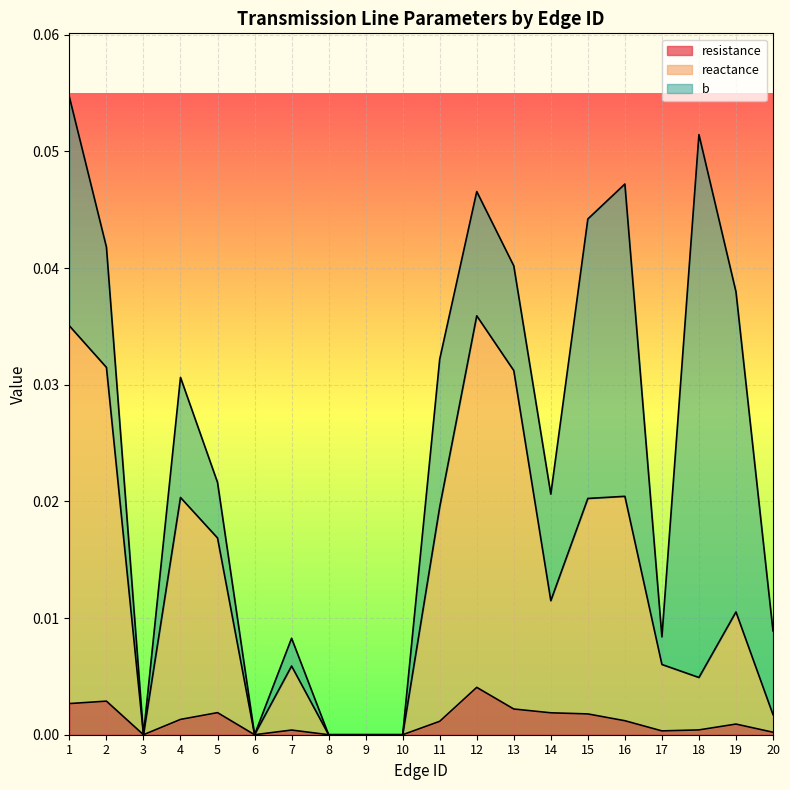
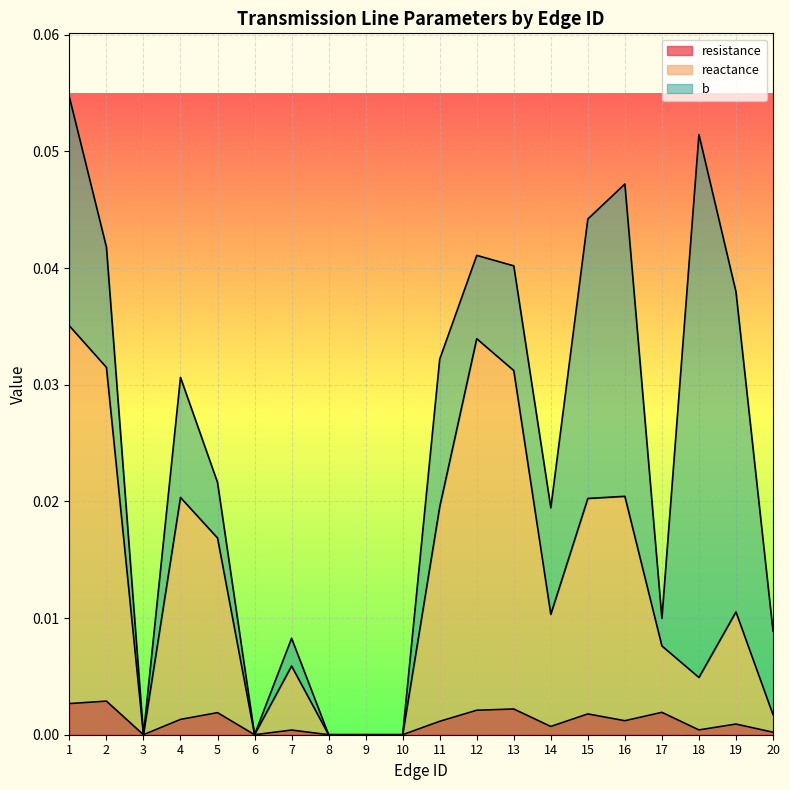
resistance, 12: 0.0041 -> 0.0021
b, 12: 0.0107 -> 0.0071
resistance, 14: 0.0019 -> 0.0007
resistance, 17: 0.0003 -> 0.0019
